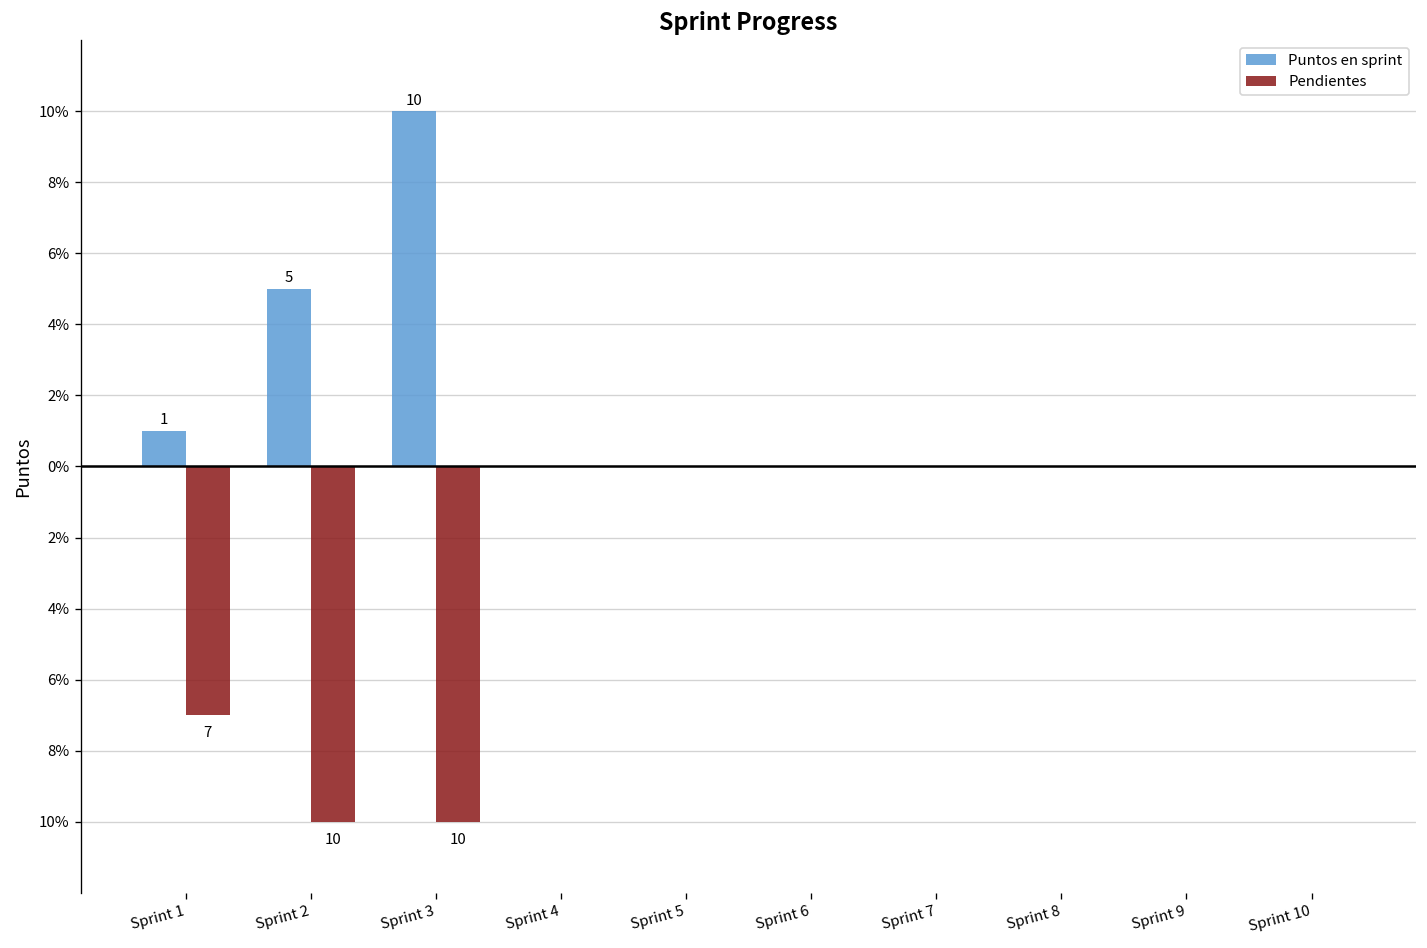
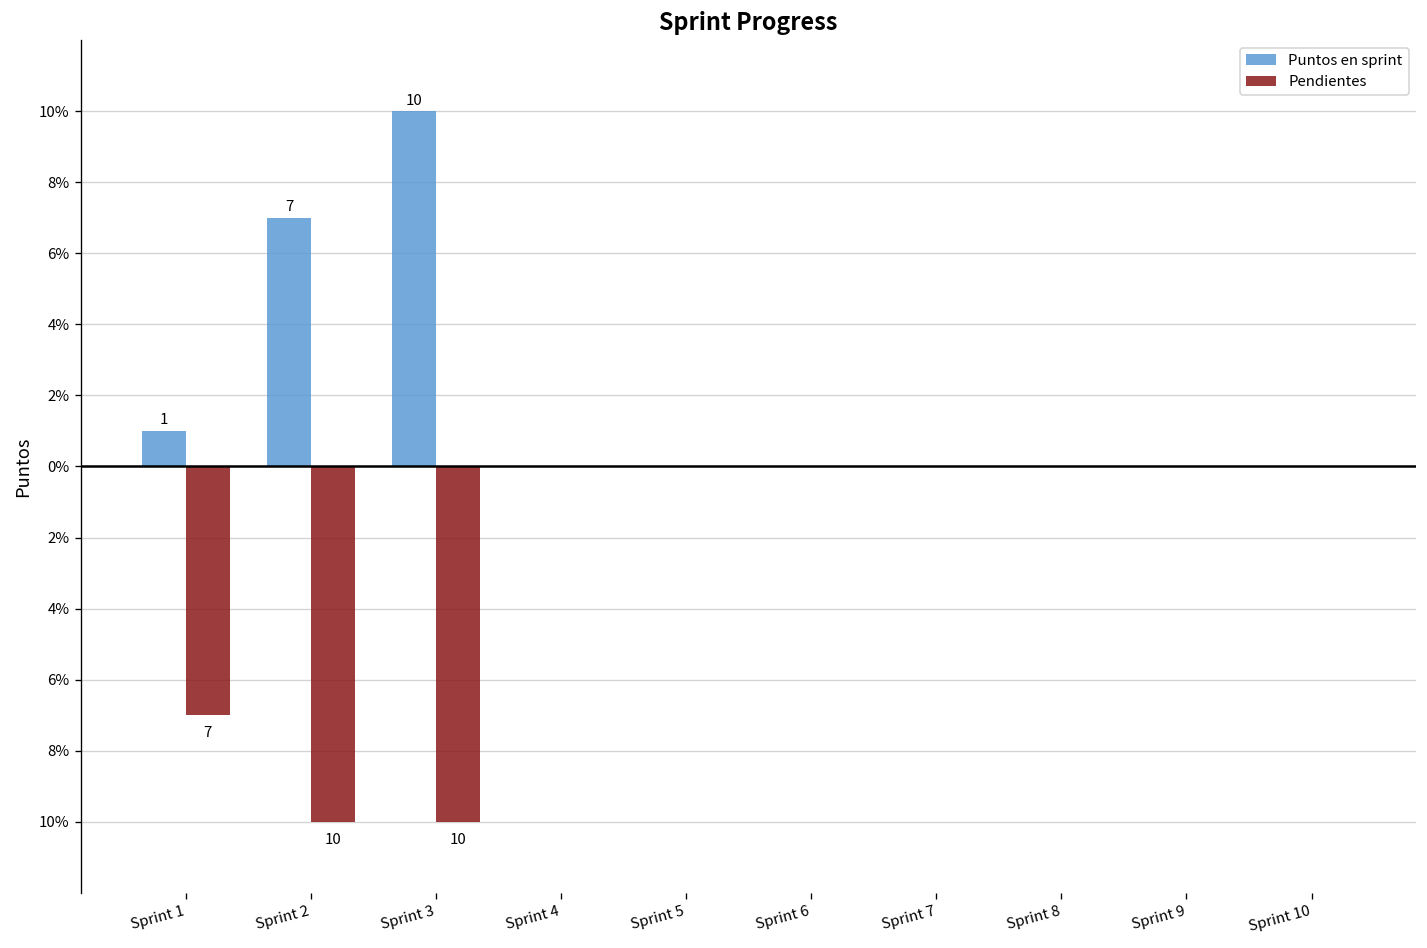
Puntos en sprint, Sprint 2: 5 -> 7
